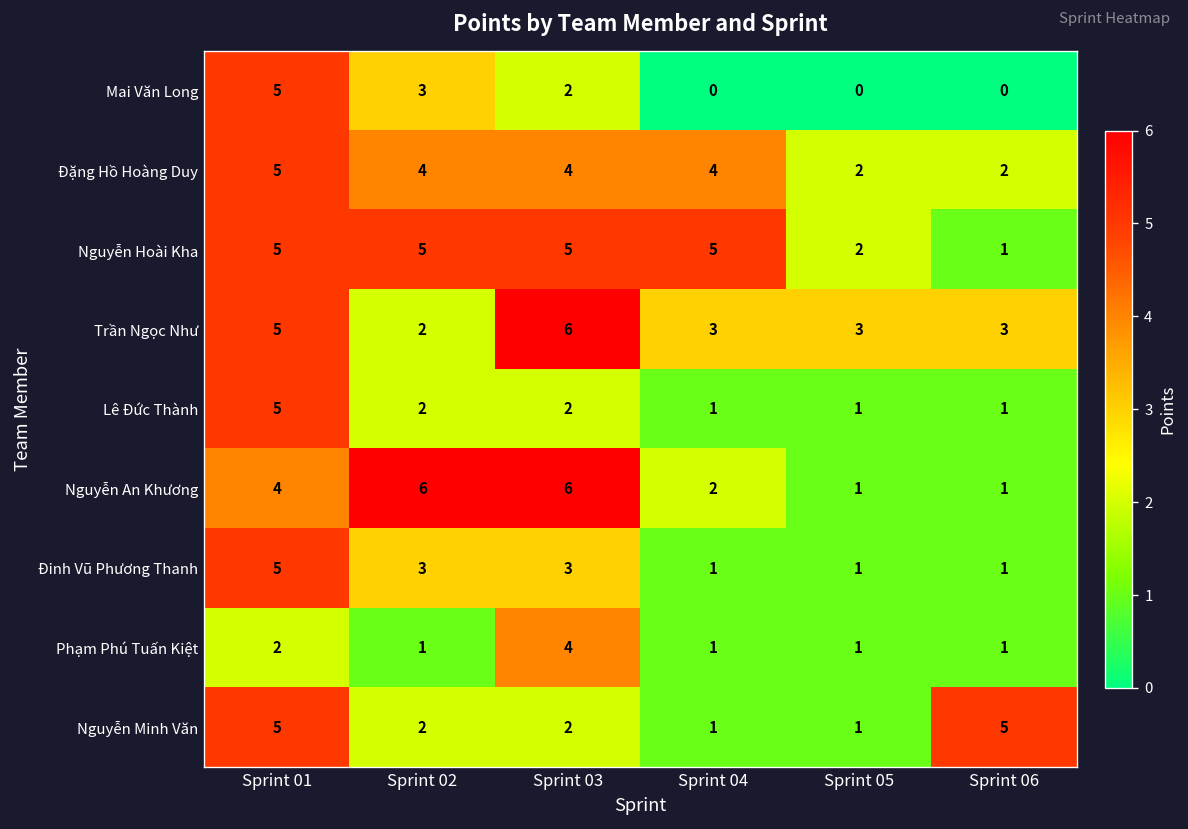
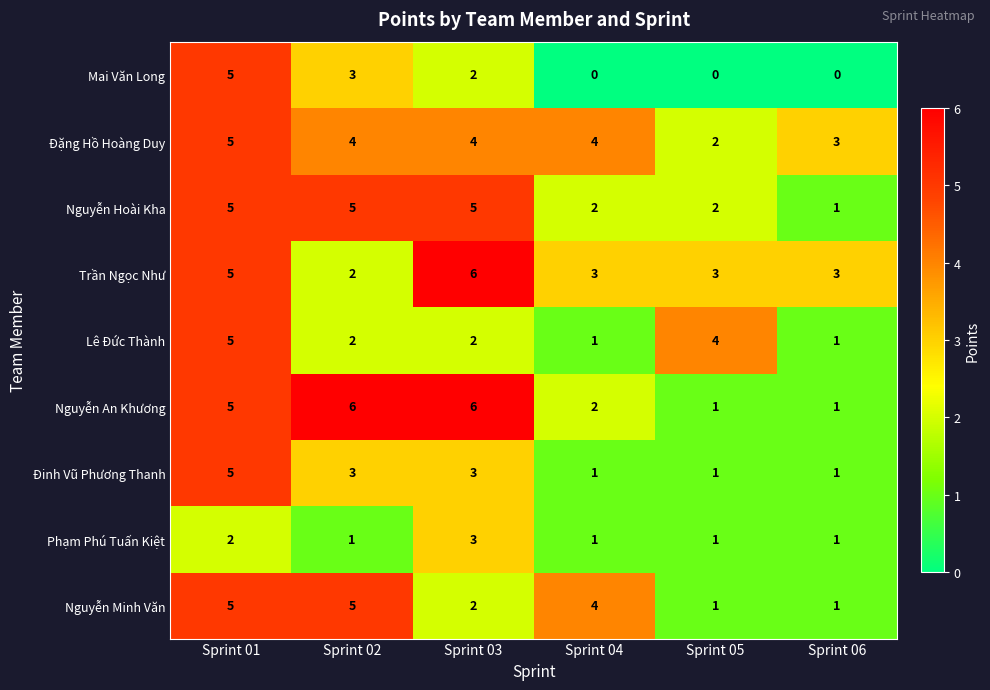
Đặng Hồ Hoàng Duy, Sprint 06: 2 -> 3
Nguyễn Hoài Kha, Sprint 04: 5 -> 2
Lê Đức Thành, Sprint 05: 1 -> 4
Nguyễn An Khương, Sprint 01: 4 -> 5
Phạm Phú Tuấn Kiệt, Sprint 03: 4 -> 3
Nguyễn Minh Văn, Sprint 02: 2 -> 5
Nguyễn Minh Văn, Sprint 04: 1 -> 4
Nguyễn Minh Văn, Sprint 06: 5 -> 1
